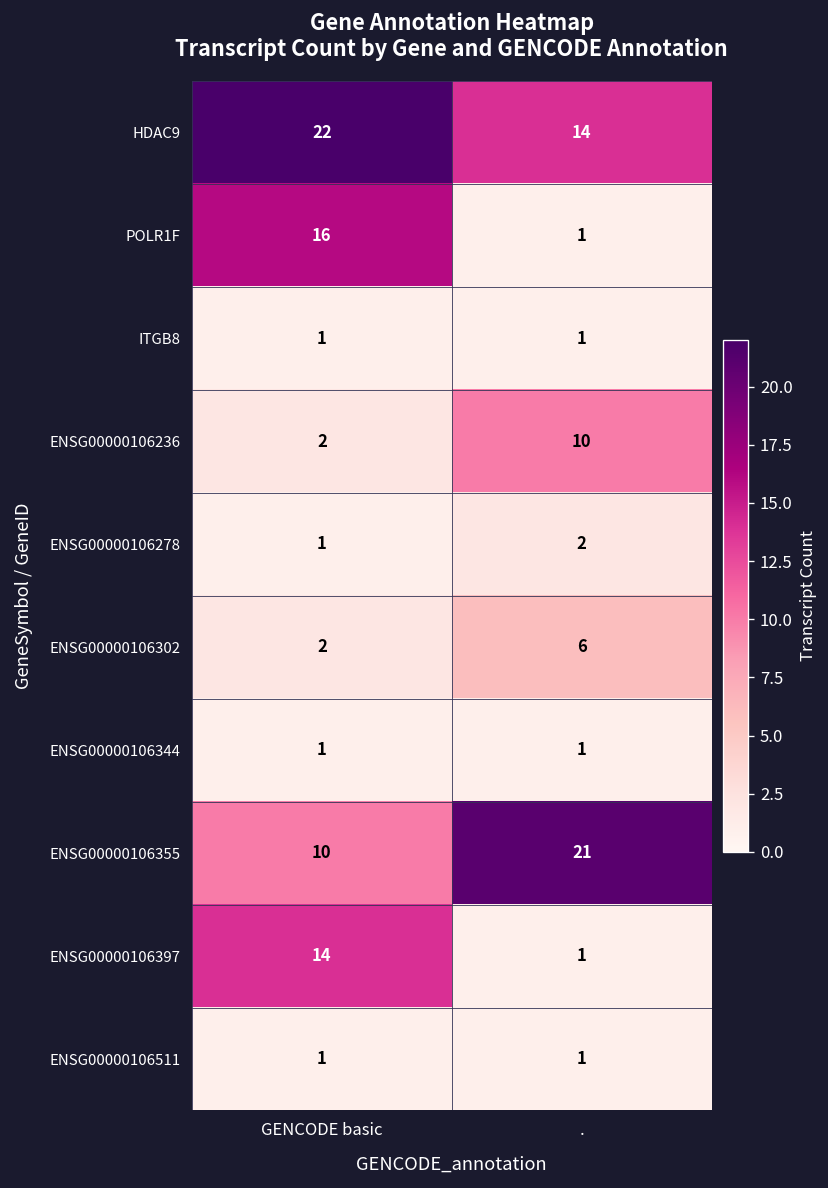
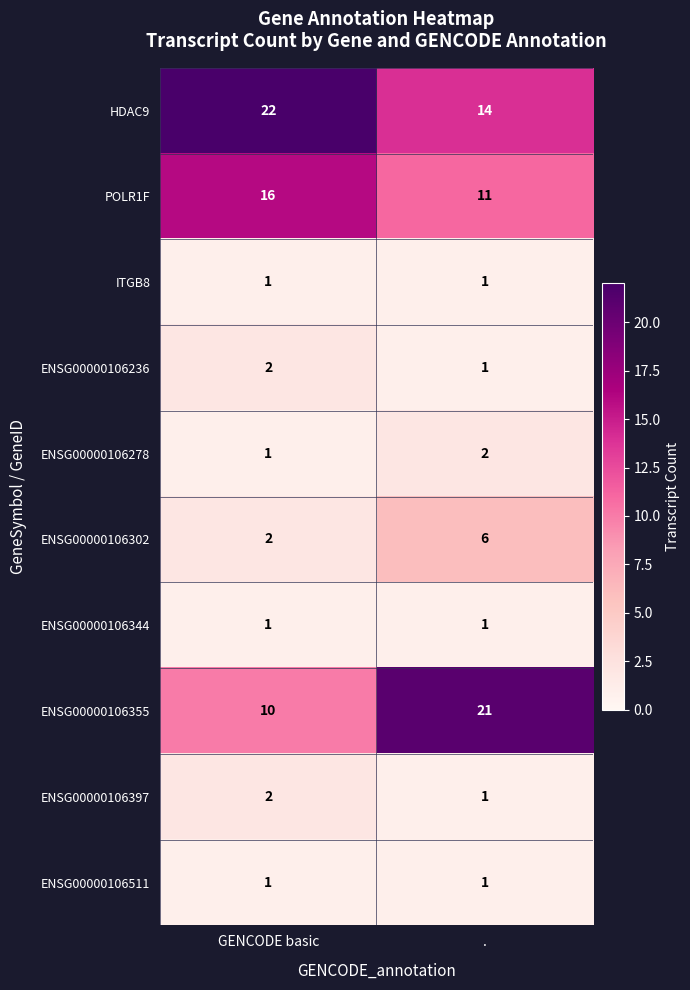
POLR1F, .: 1 -> 11
ENSG00000106236, .: 10 -> 1
ENSG00000106397, GENCODE basic: 14 -> 2
